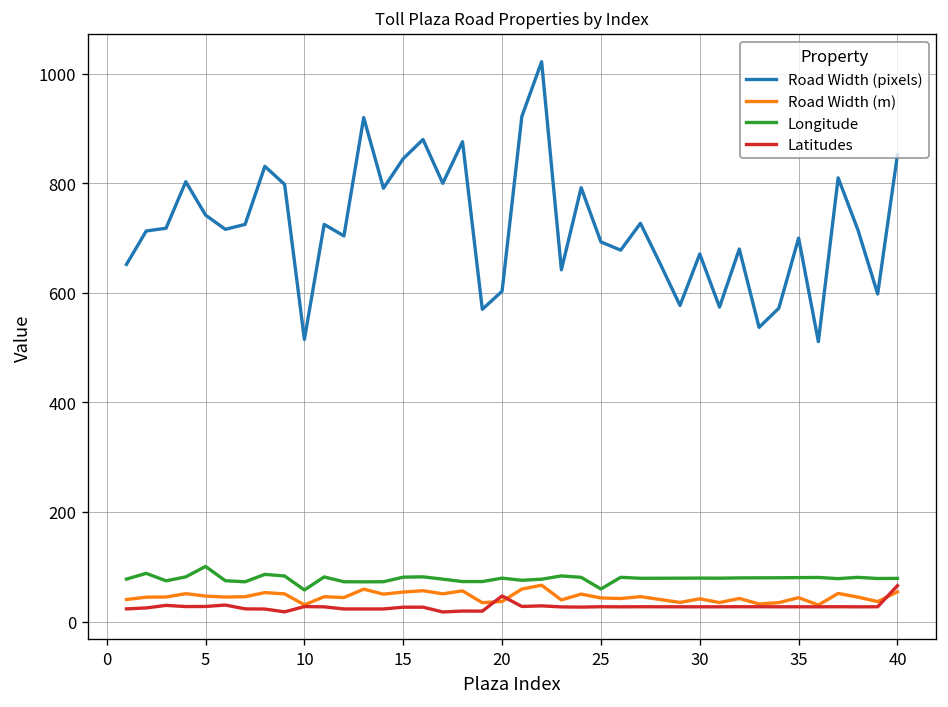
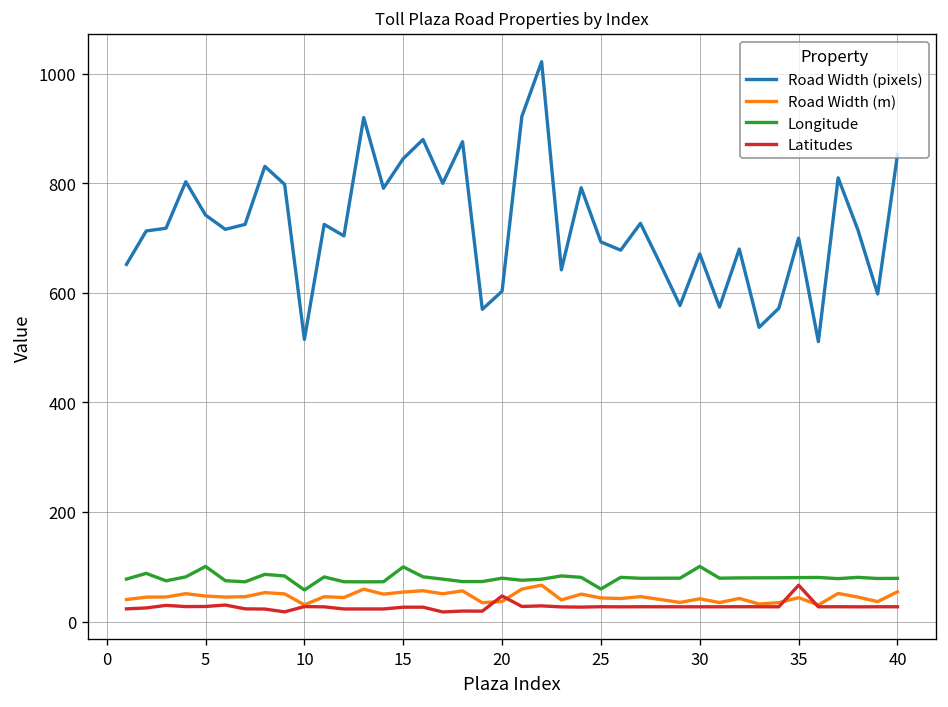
Longitude, 15: 80 -> 100
Longitude, 30: 80 -> 100
Latitudes, 35: 30 -> 70
Latitudes, 40: 70 -> 30
